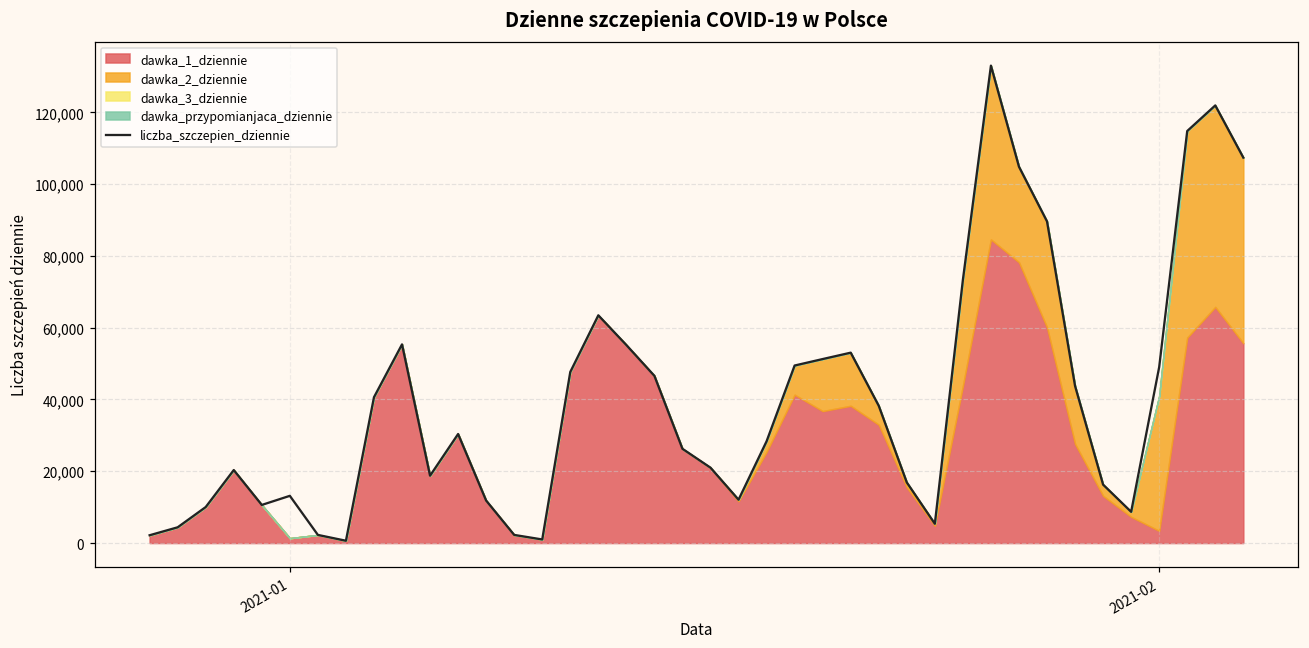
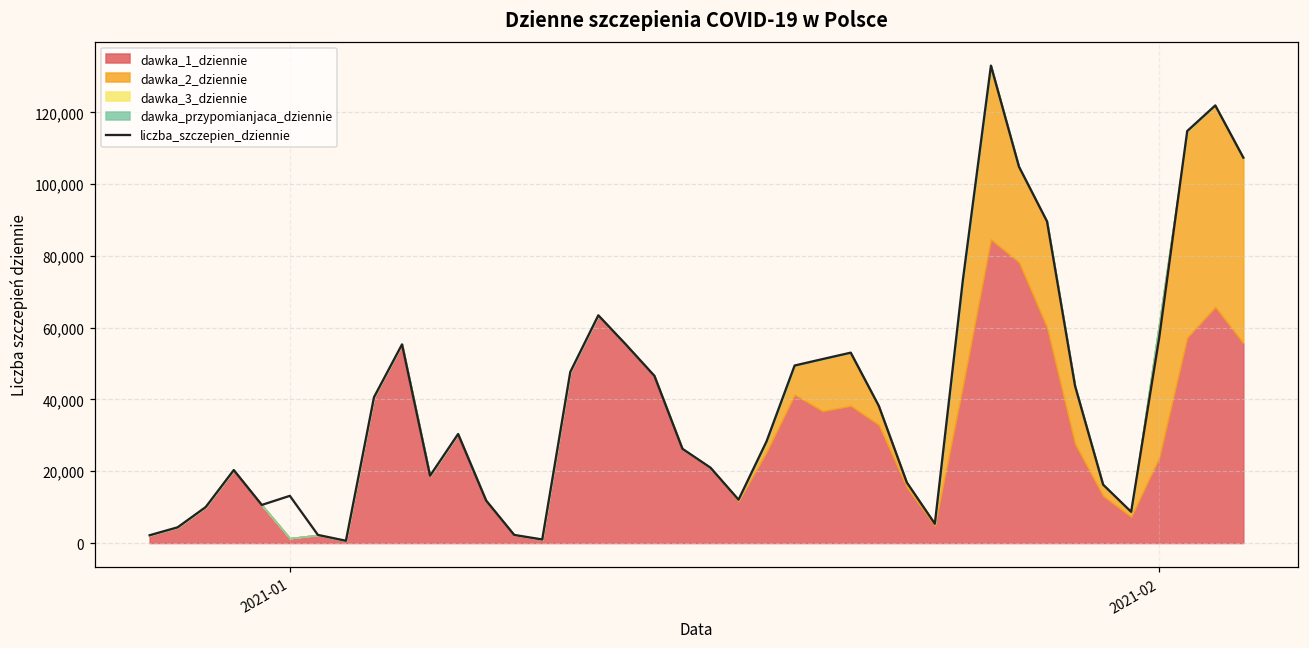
liczba_szczepien_dziennie, 2021-02: 49,000 -> 57,000
dawka_1_dziennie, 2021-02: 3,000 -> 24,000
